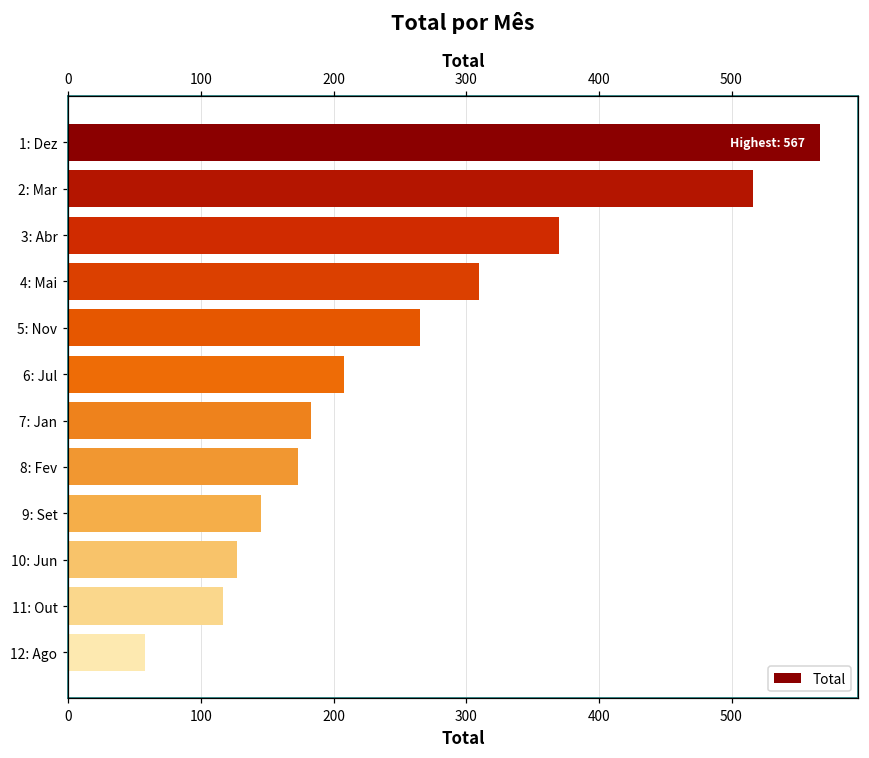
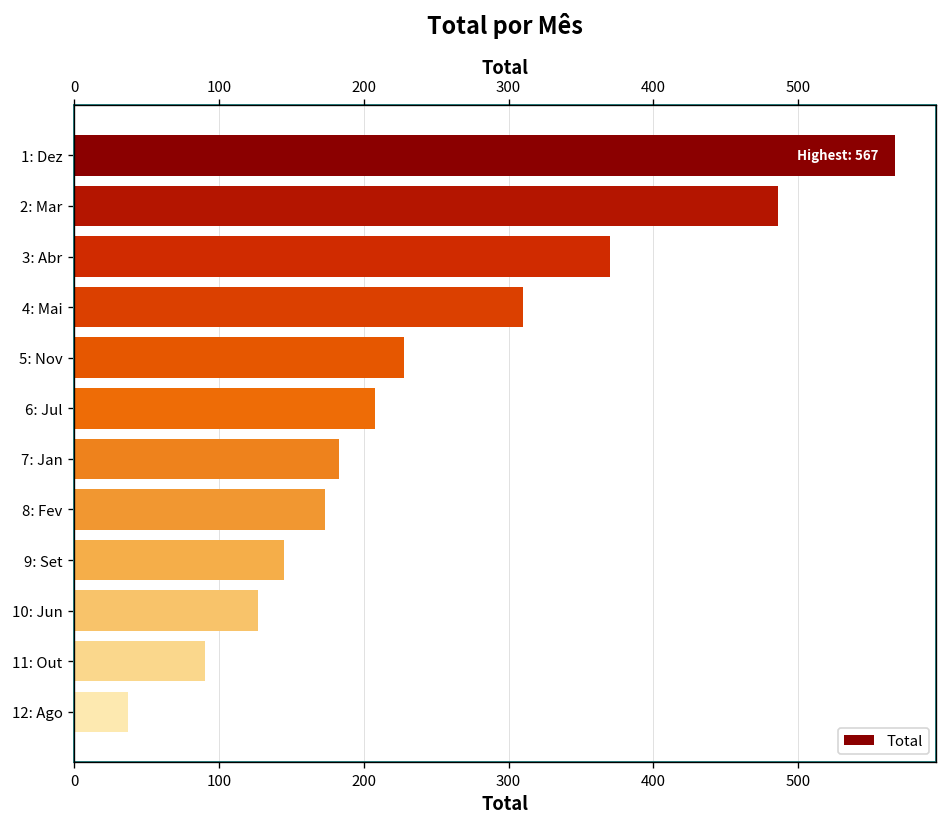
2: Mar: 516 -> 486
5: Nov: 265 -> 228
11: Out: 117 -> 90
12: Ago: 58 -> 37
